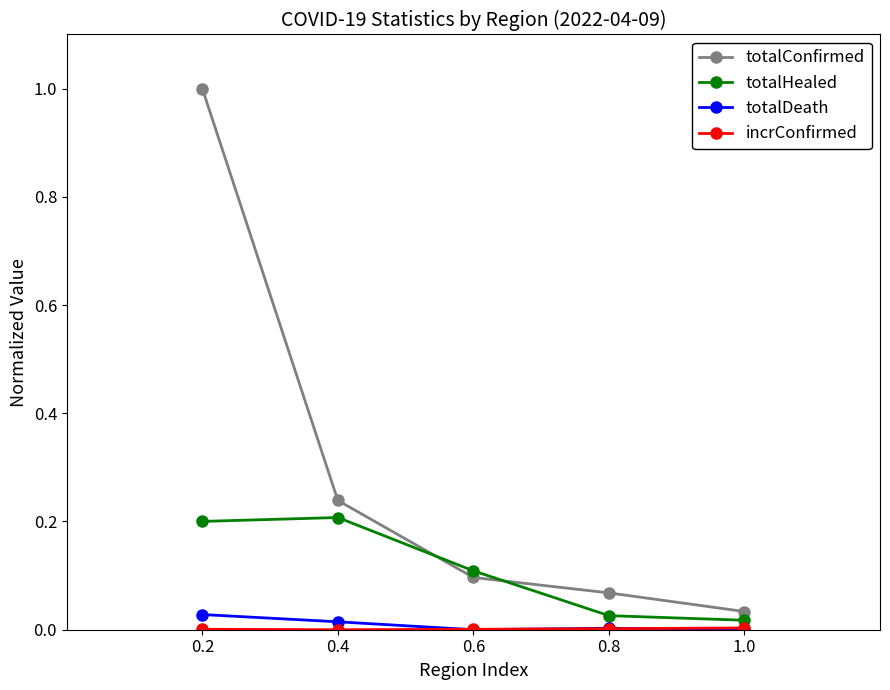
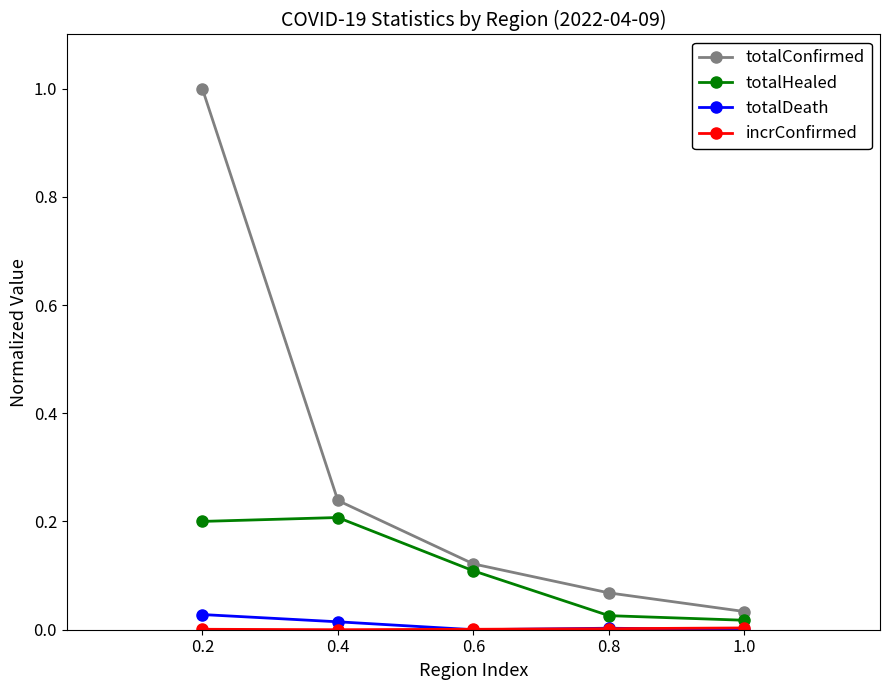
totalConfirmed, 0.6: 0.10 -> 0.12
